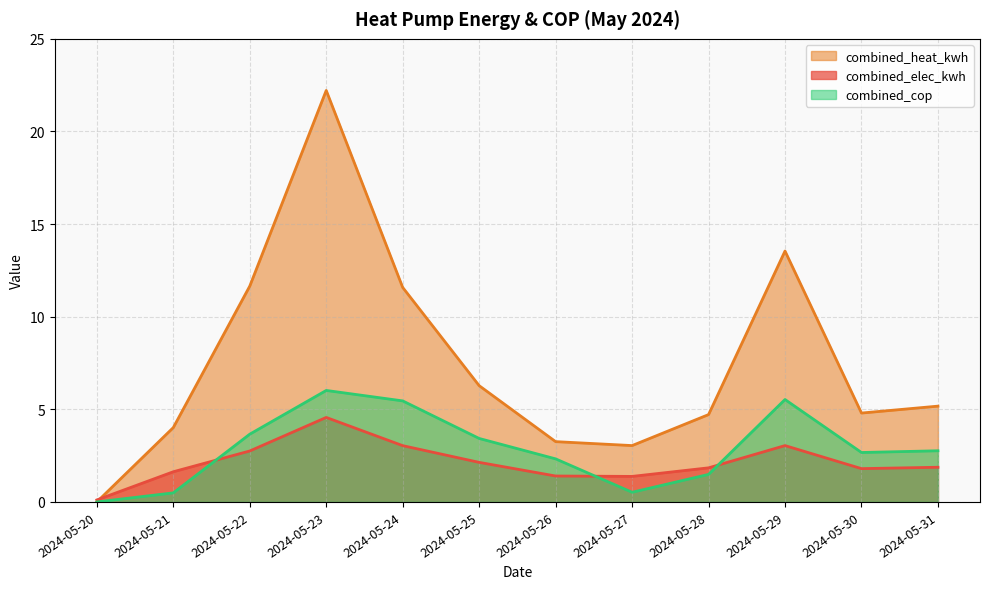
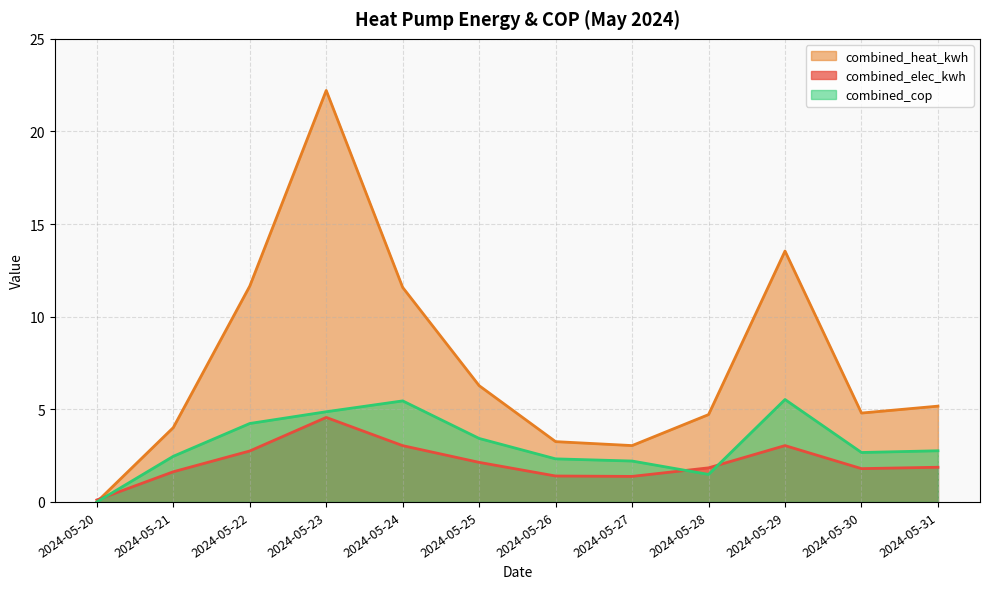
combined_cop, 2024-05-21: 0.5 -> 2.5
combined_cop, 2024-05-22: 3.7 -> 4.2
combined_cop, 2024-05-23: 6.0 -> 4.9
combined_cop, 2024-05-27: 0.5 -> 2.2
